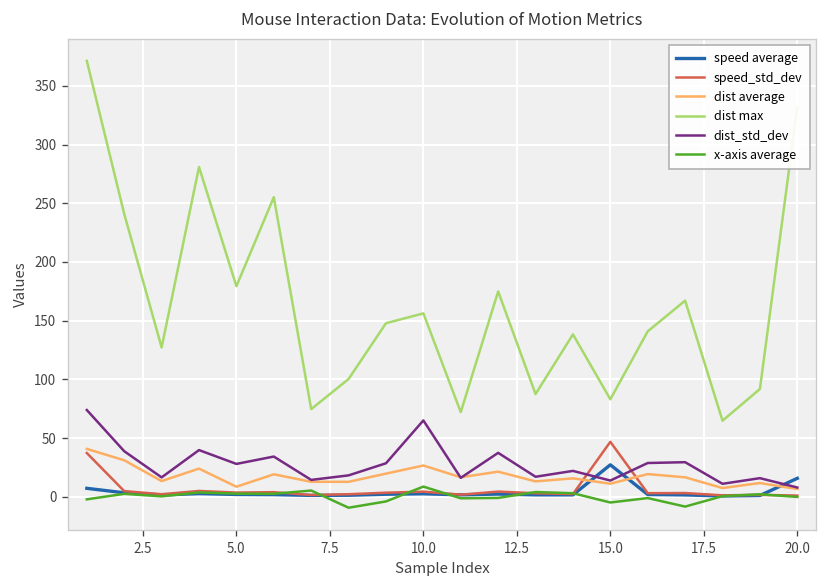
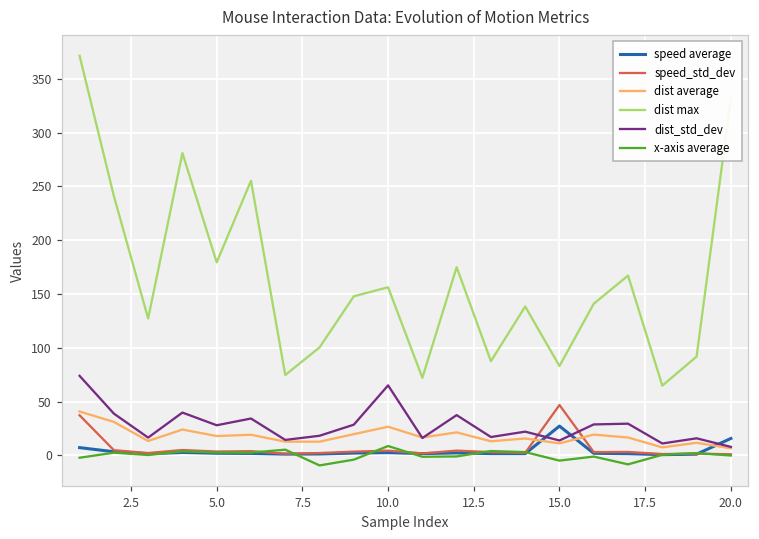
dist average, 5.0: 10 -> 20
